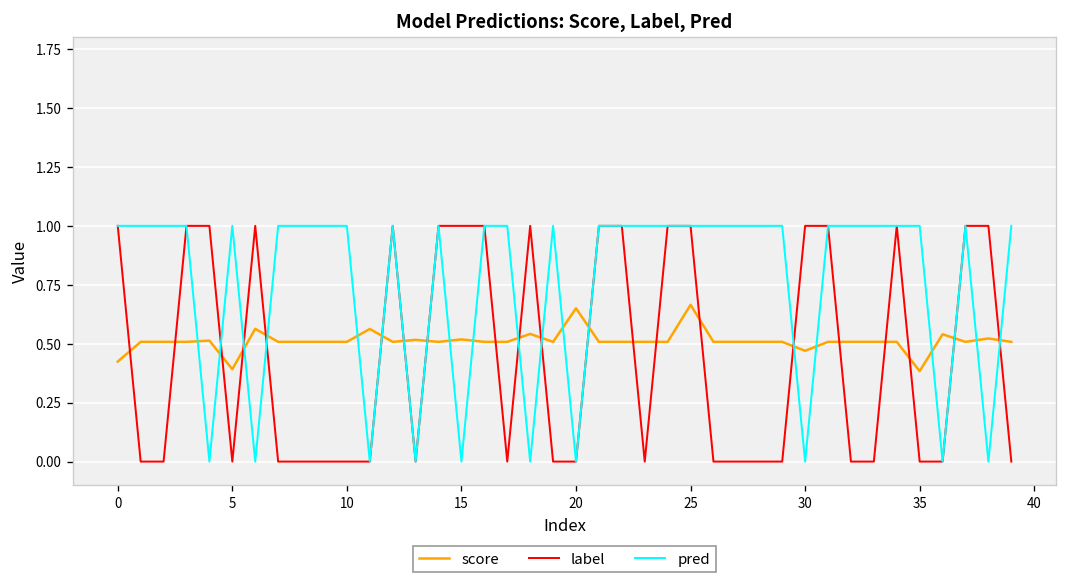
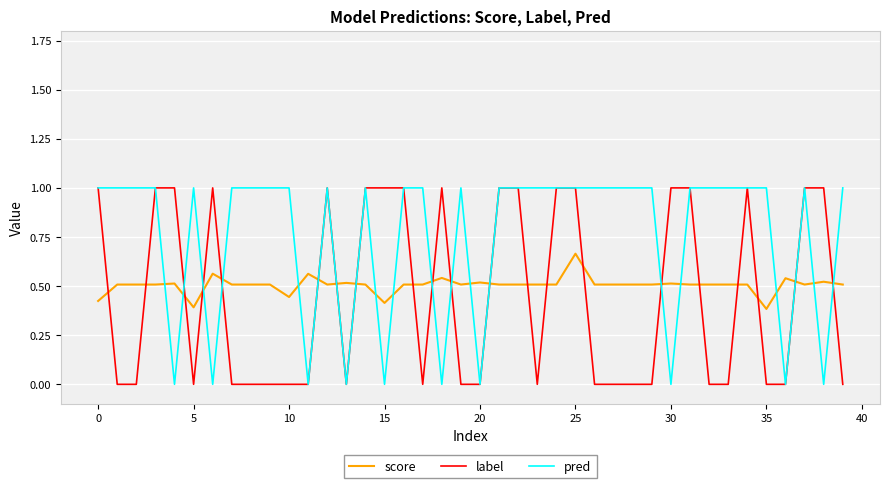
score, 10: 0.51 -> 0.44
score, 15: 0.52 -> 0.41
score, 20: 0.65 -> 0.52
score, 30: 0.47 -> 0.51
